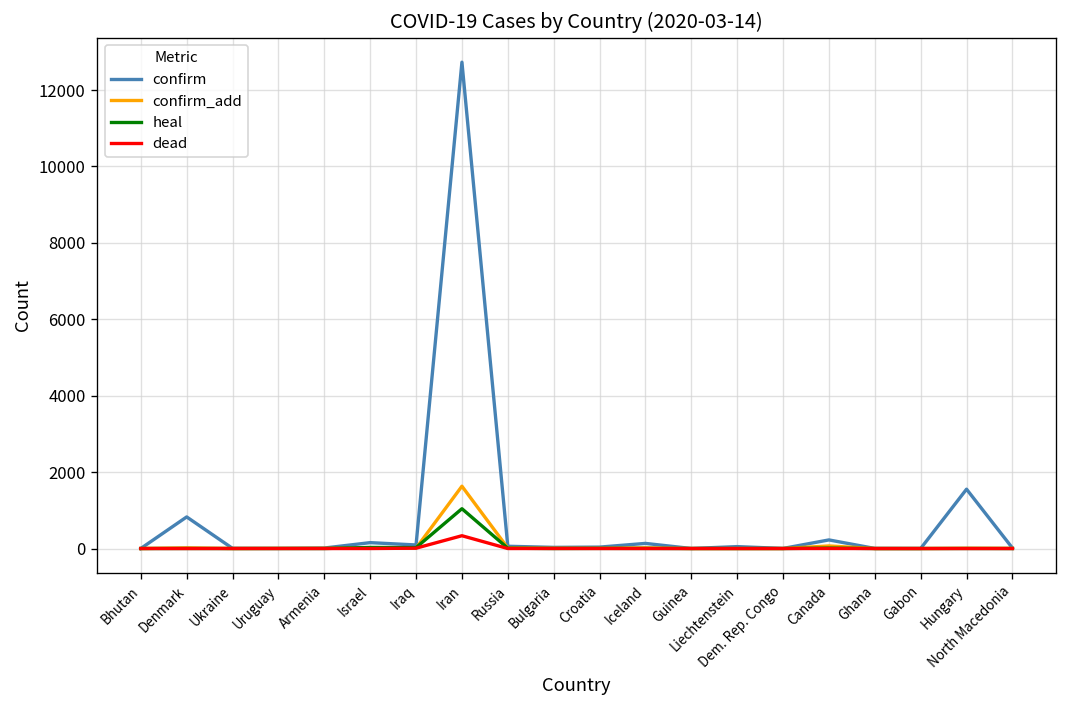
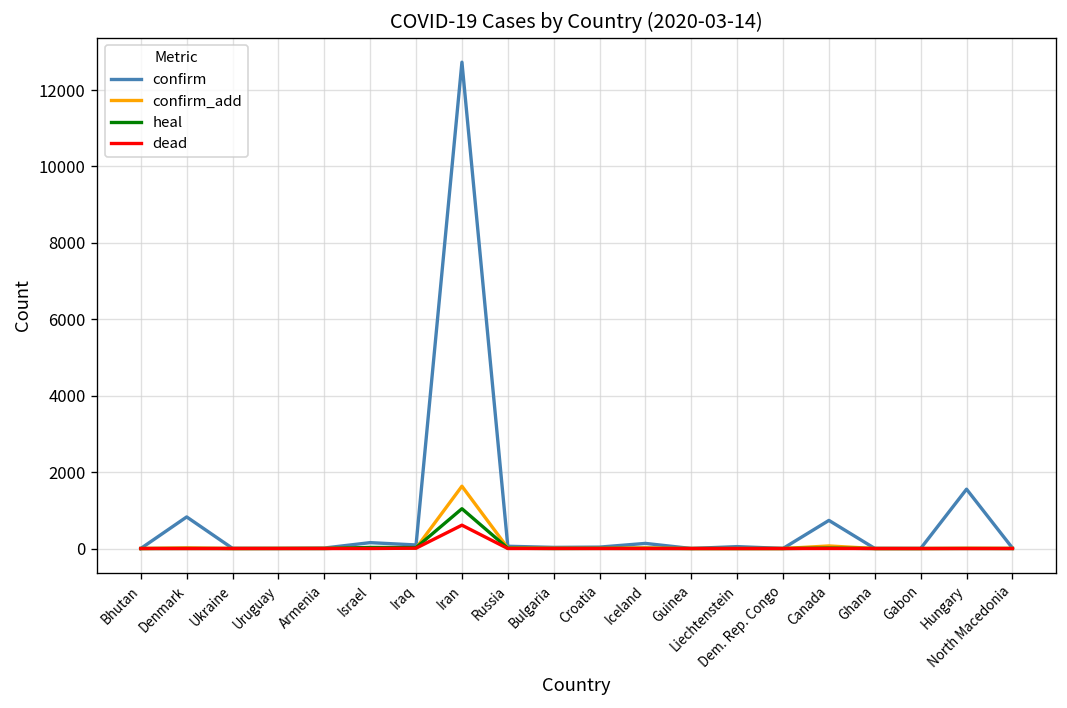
dead, Iran: 300 -> 600
confirm, Canada: 200 -> 700
